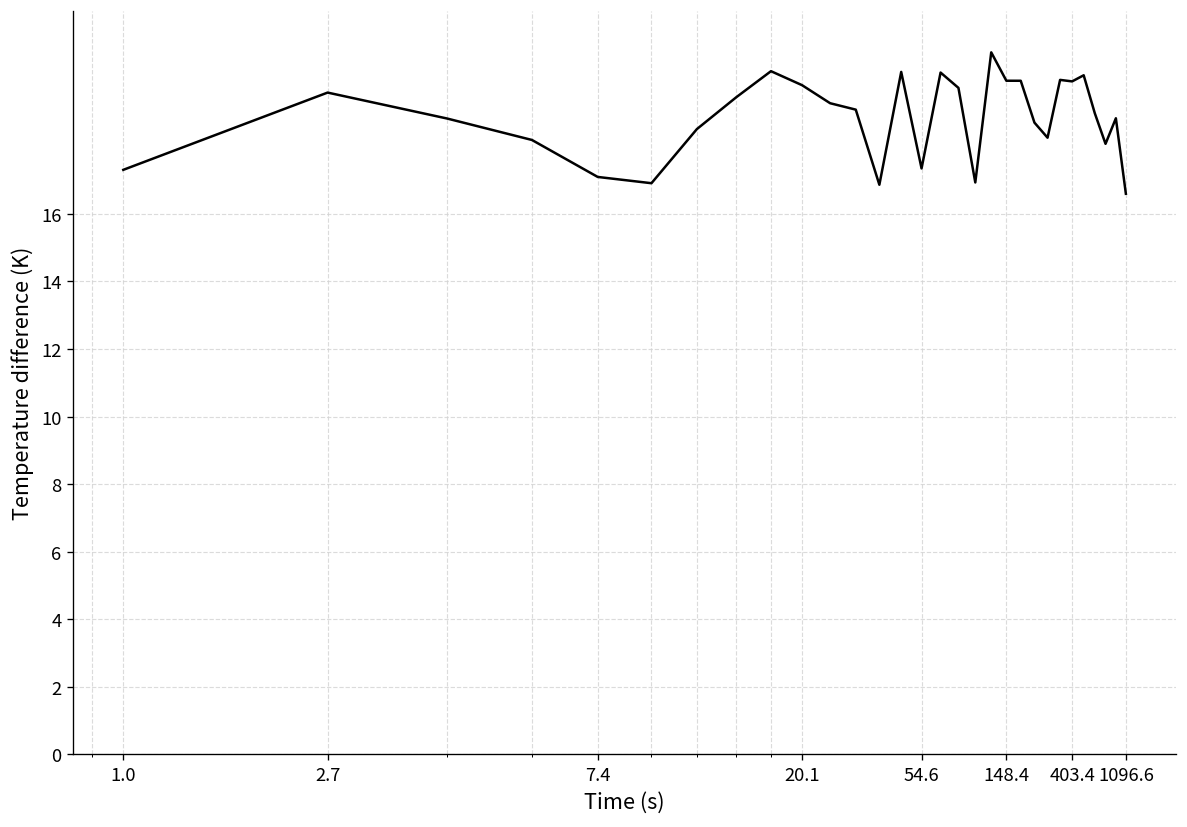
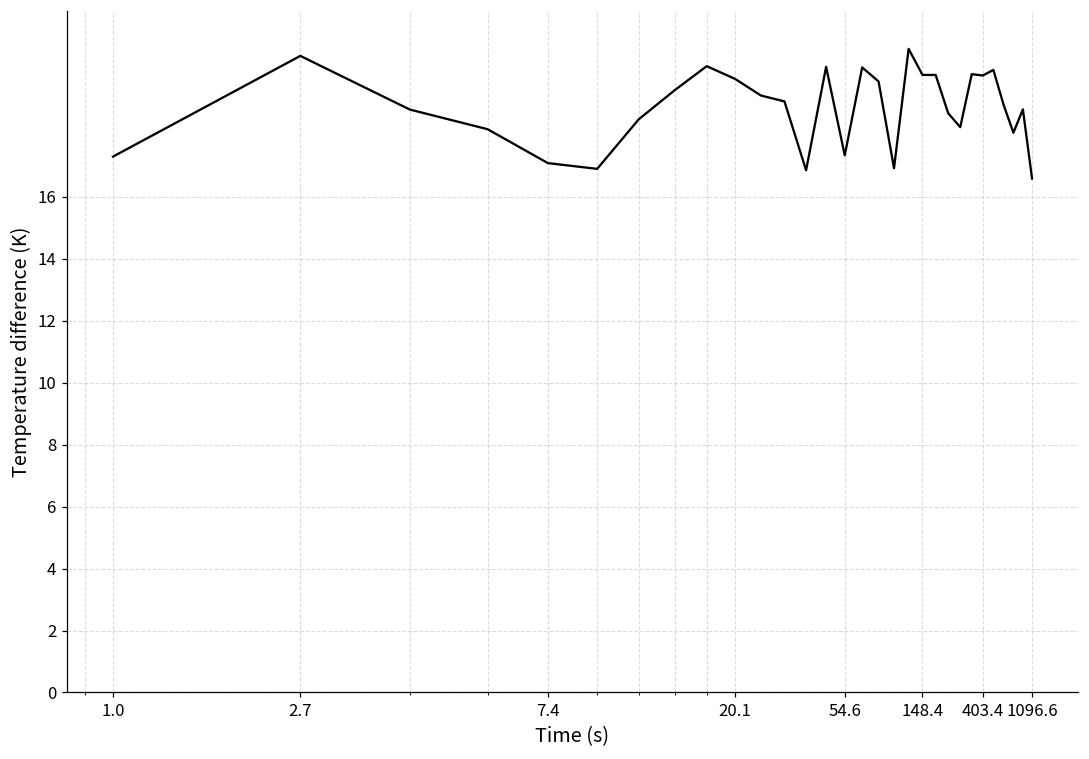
2.7: 19.6 -> 20.6
